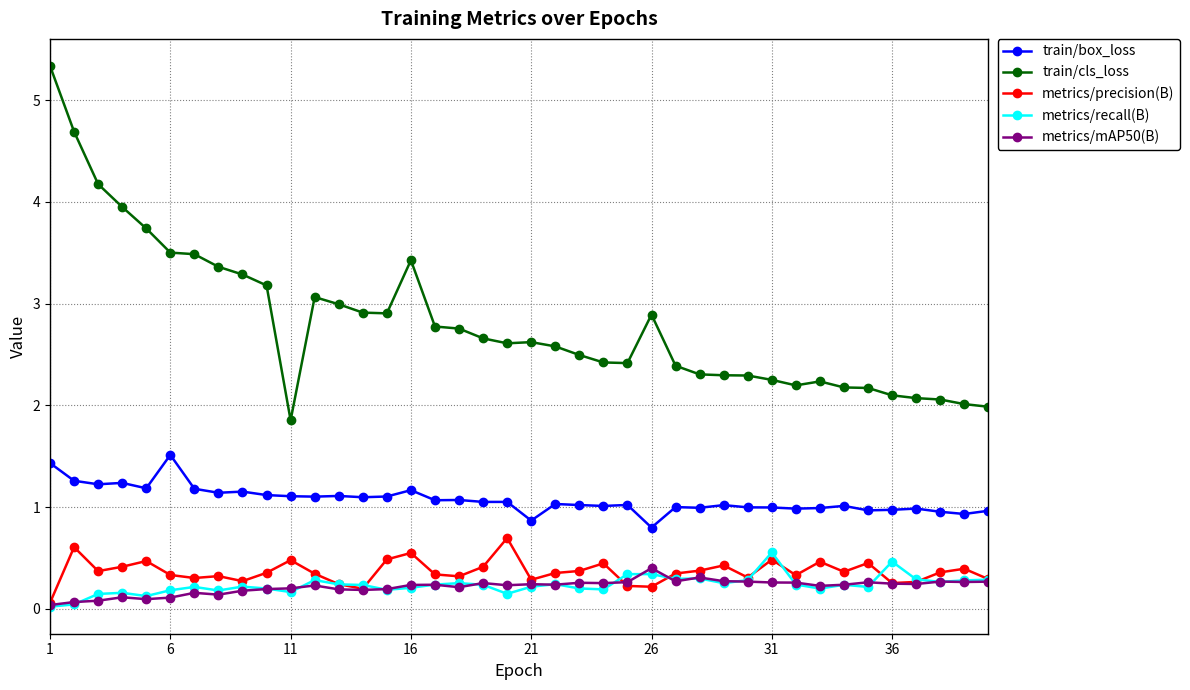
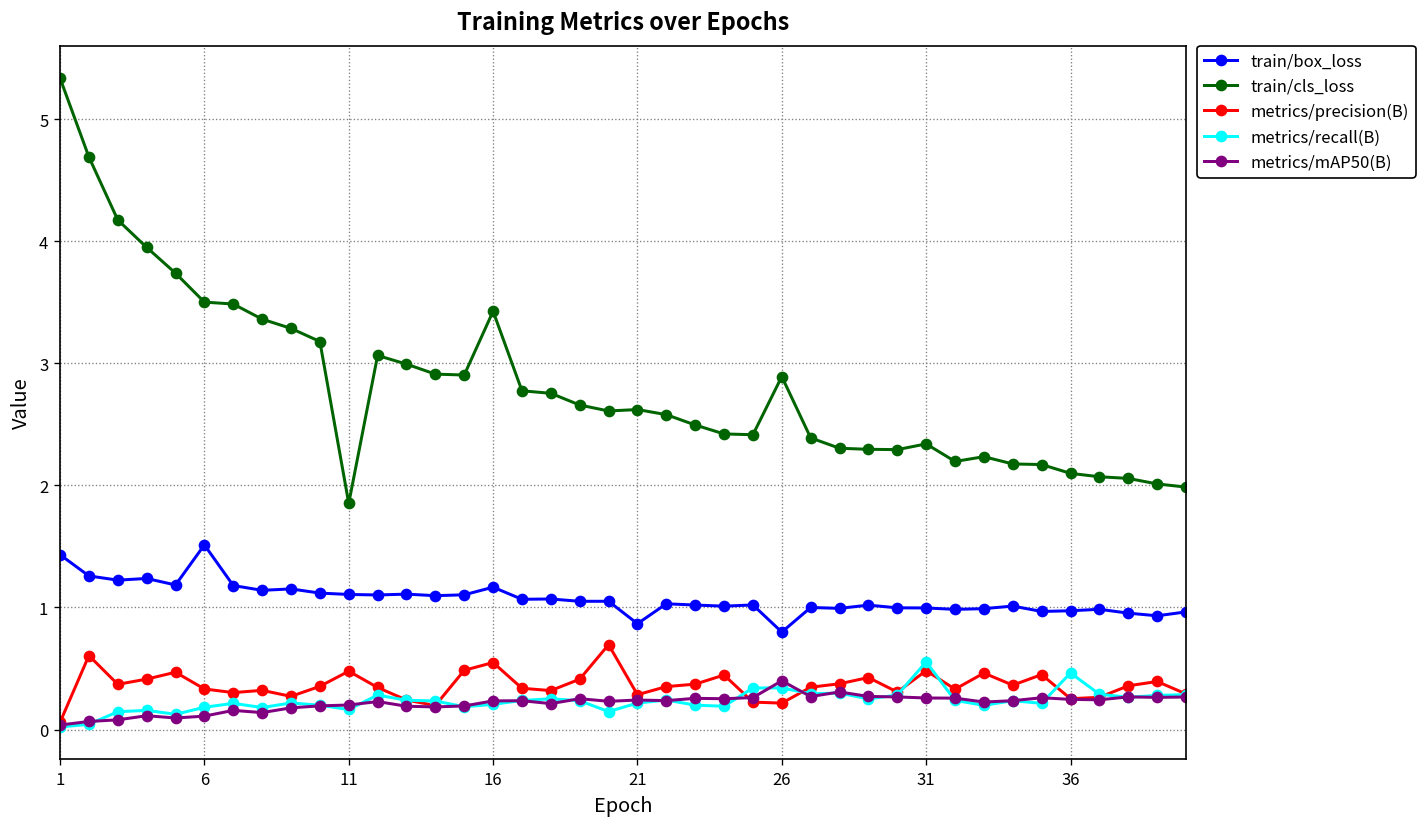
train/cls_loss, 31: 2.25 -> 2.34
